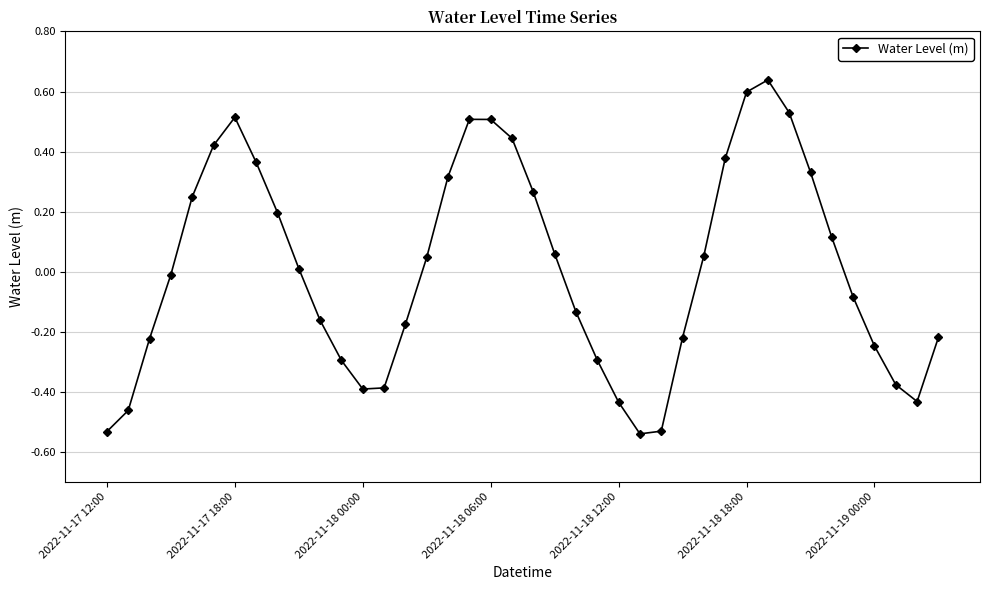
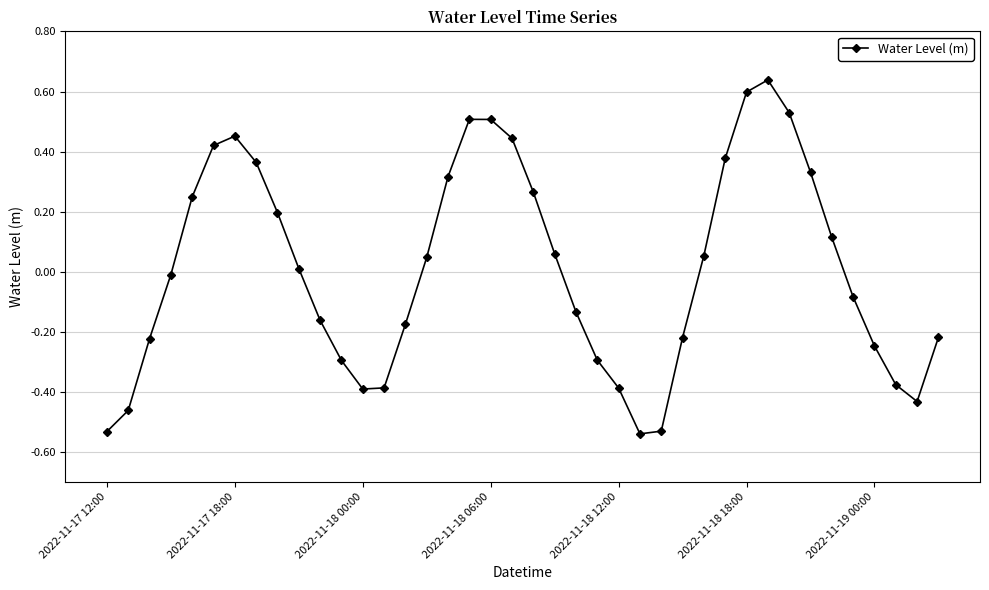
2022-11-17 18:00: 0.51 -> 0.45
2022-11-18 12:00: -0.43 -> -0.39
